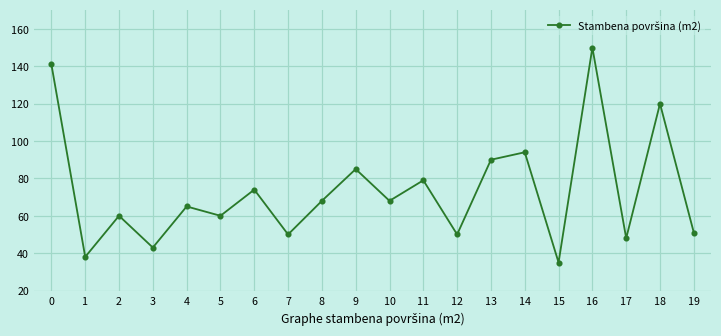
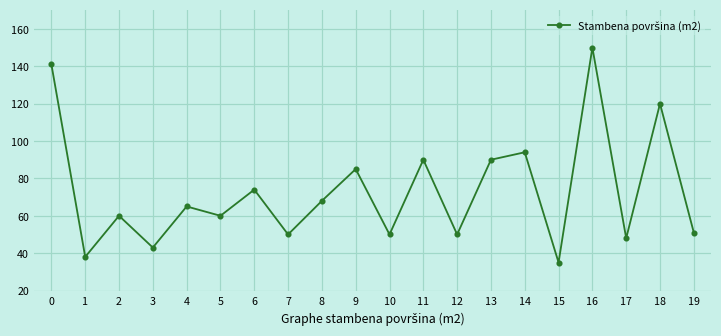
10: 68 -> 50
11: 79 -> 90
